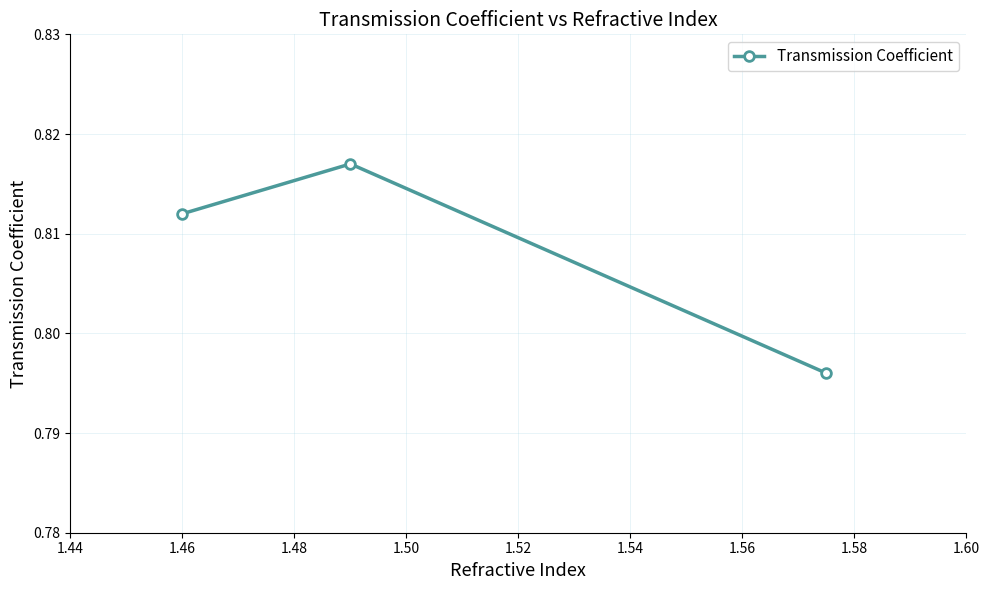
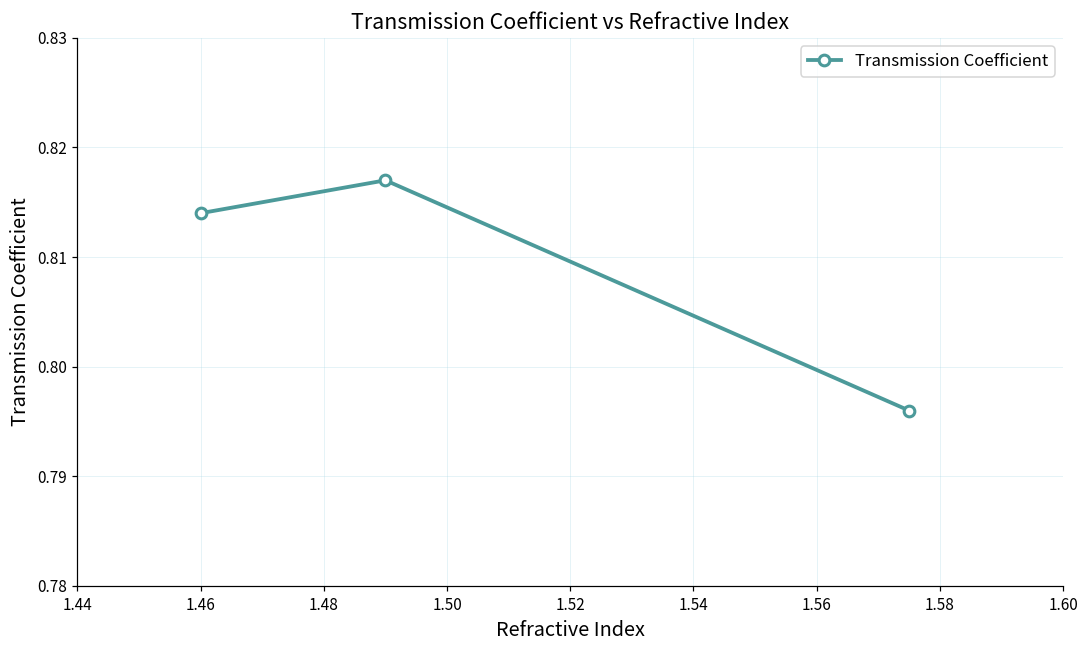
1.46: 0.812 -> 0.814
